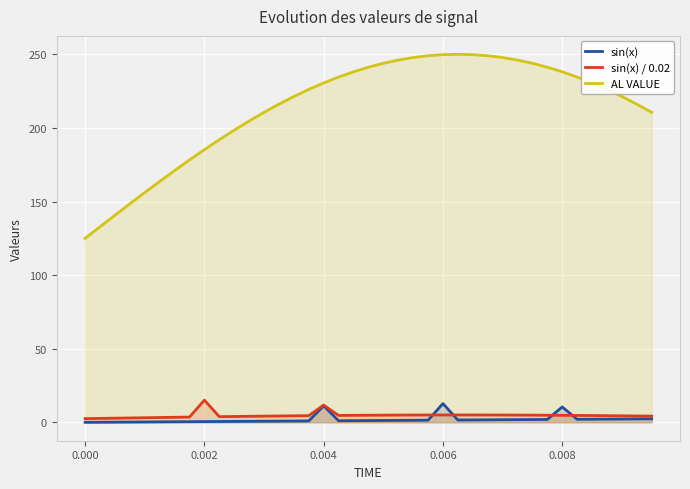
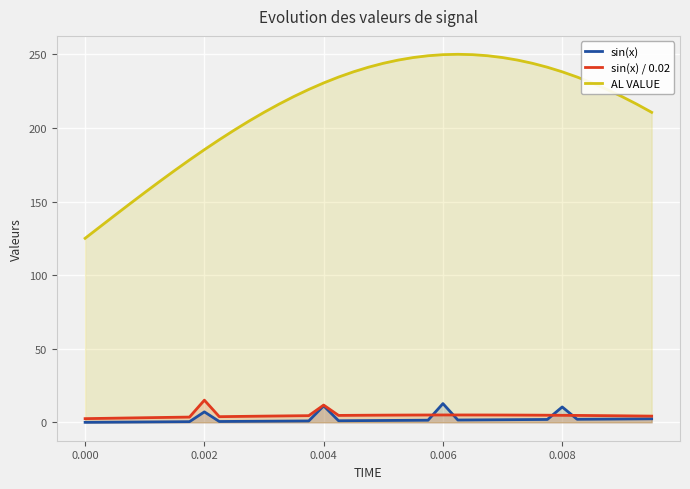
sin(x), 0.002: 1 -> 7
